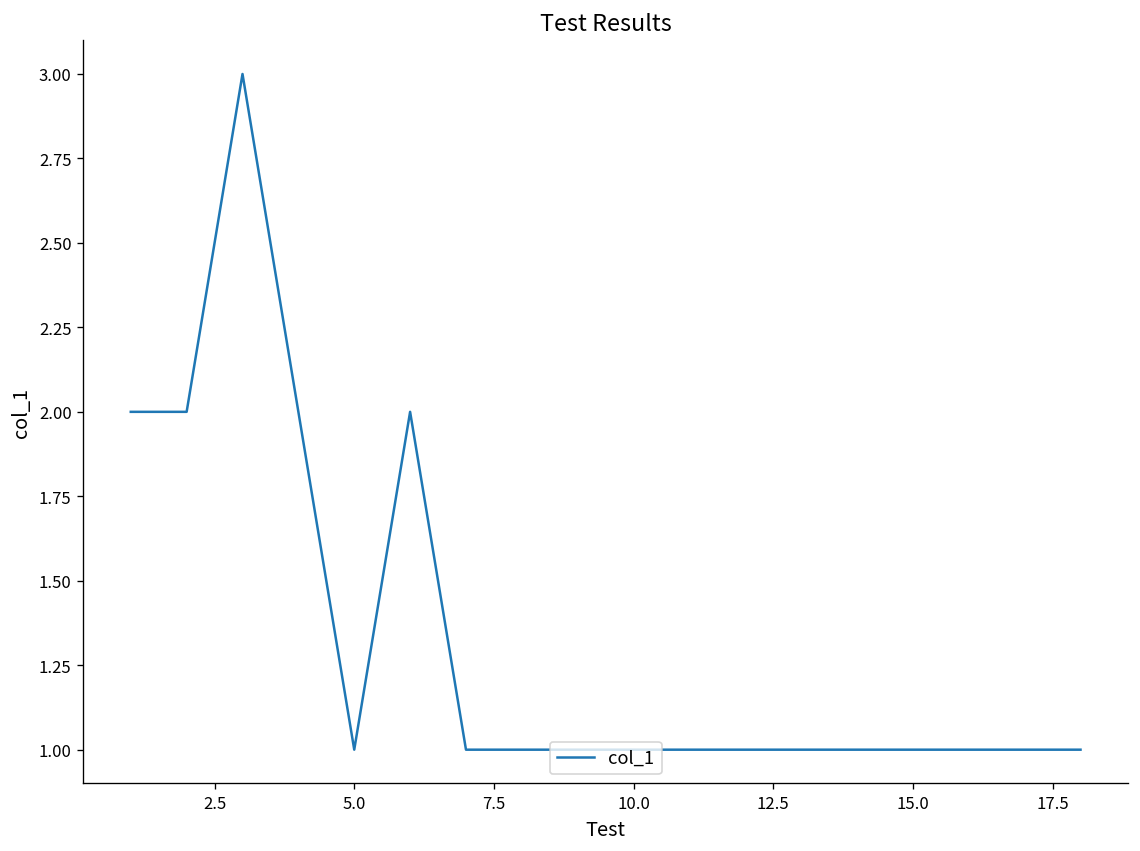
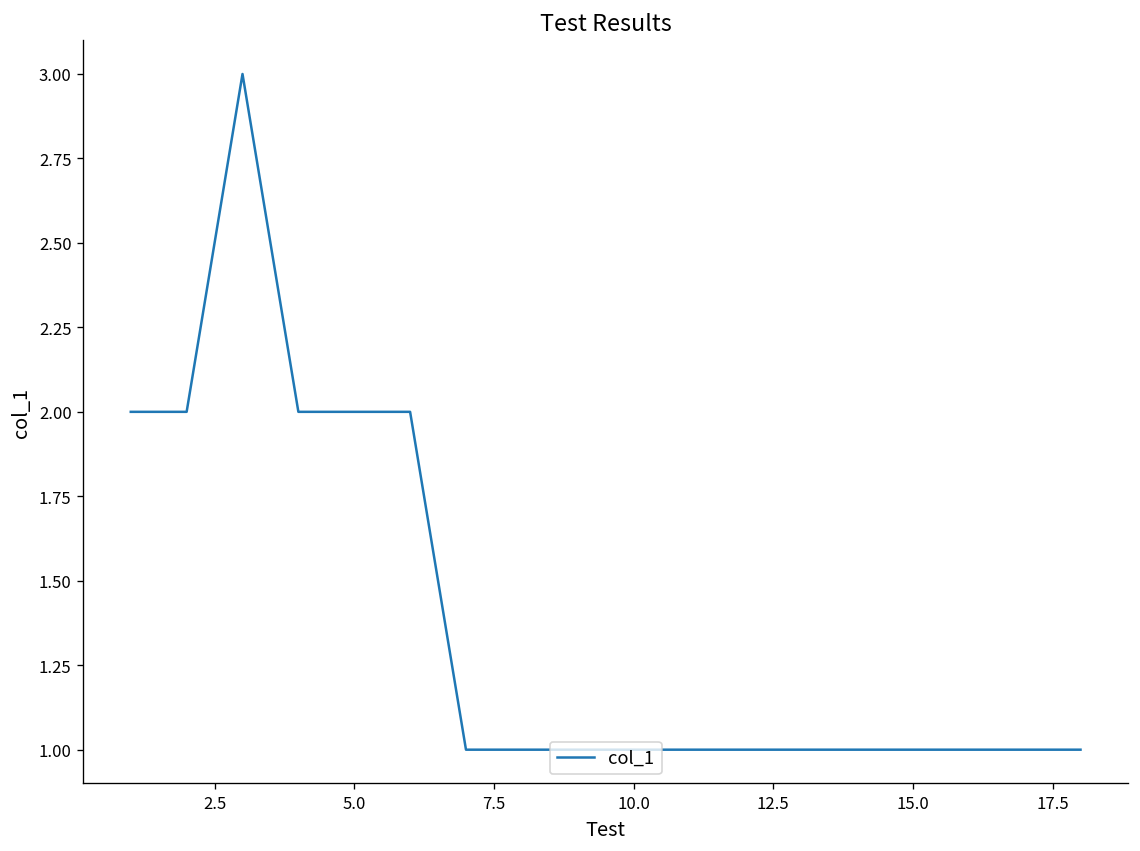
5.0: 1 -> 2
